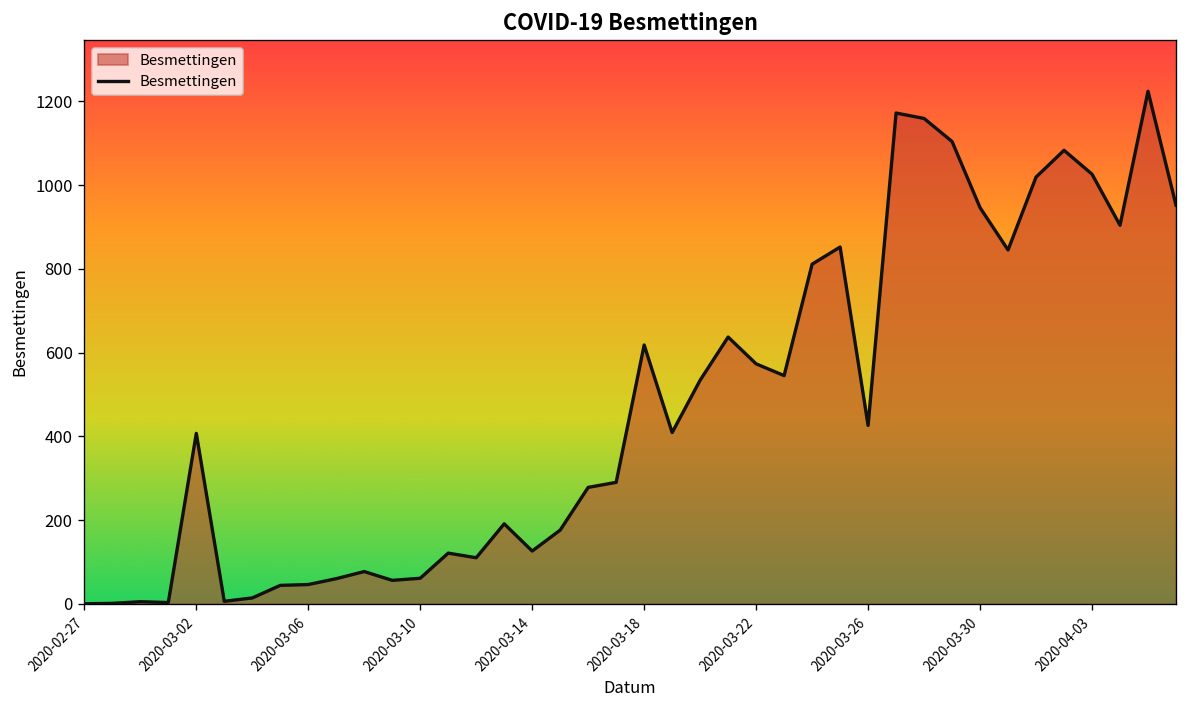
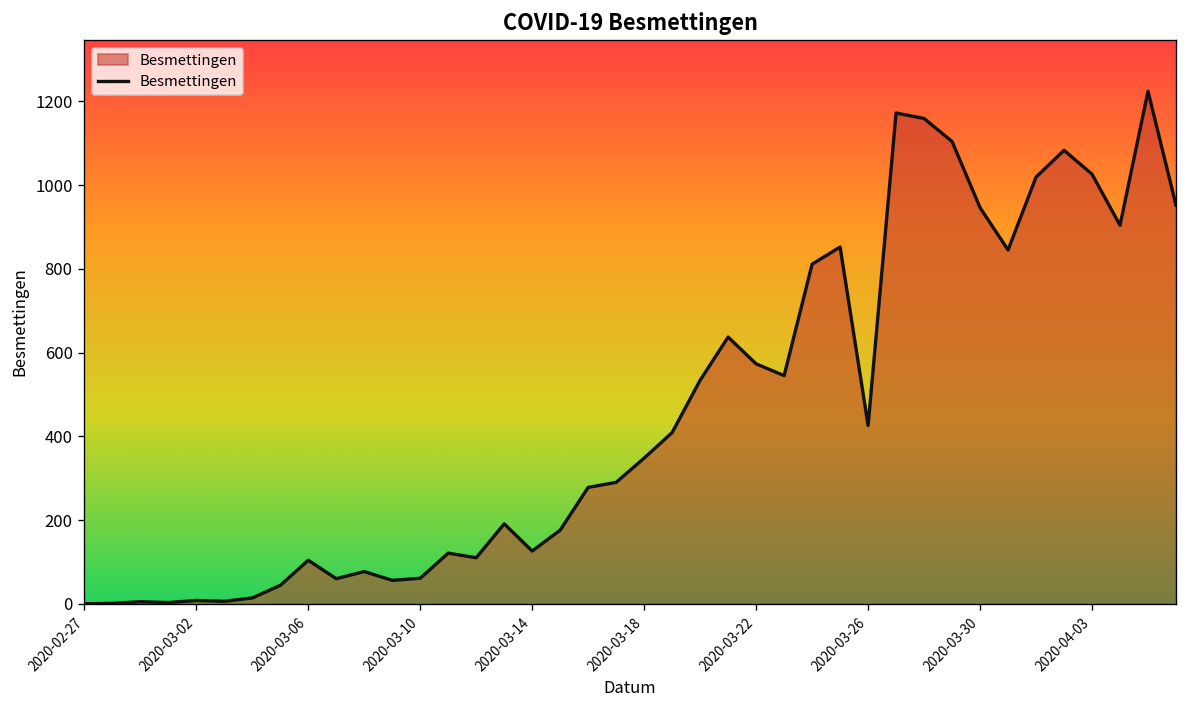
2020-03-02: 410 -> 10
2020-03-06: 50 -> 100
2020-03-18: 620 -> 350
